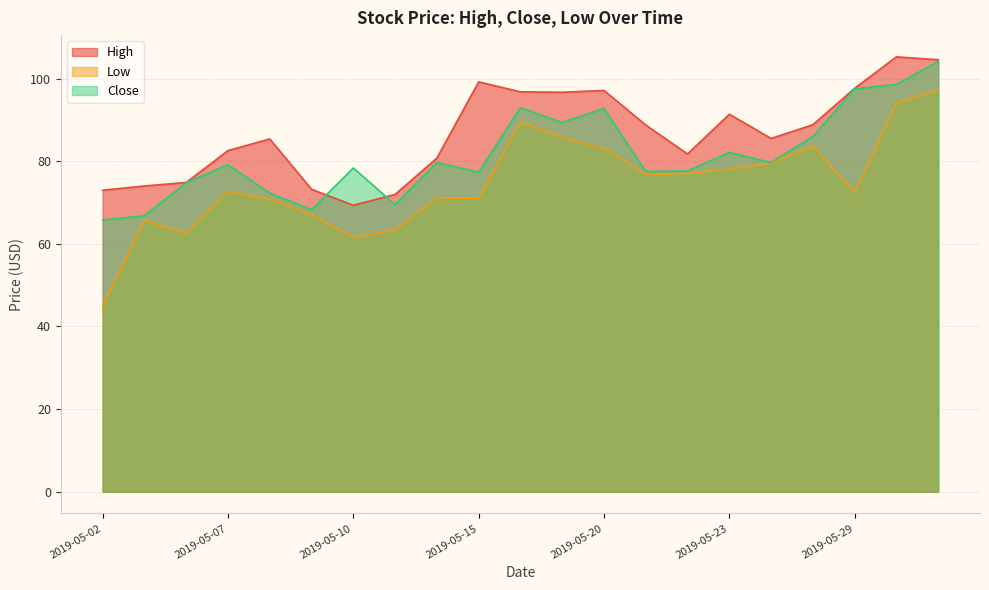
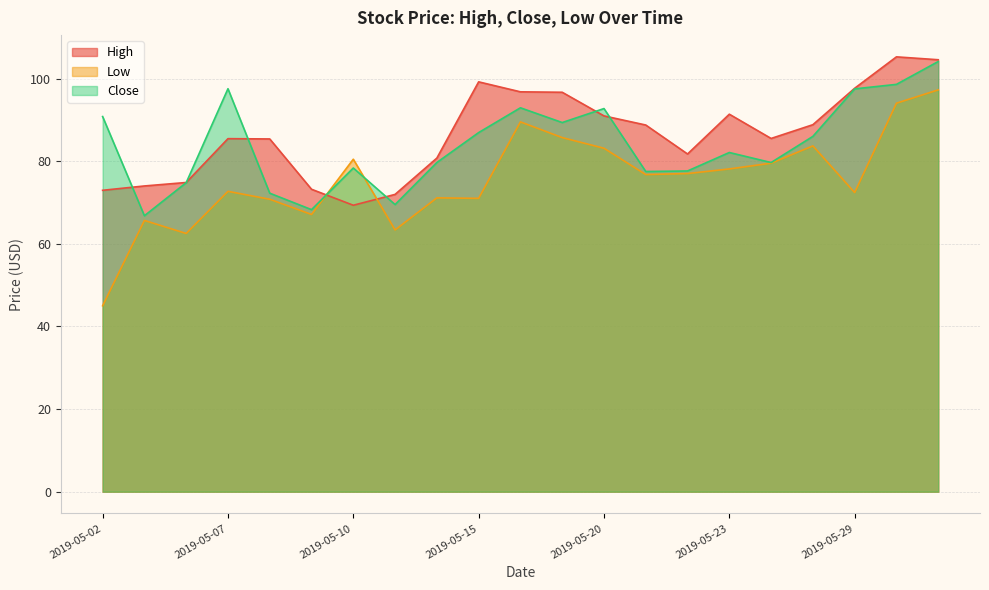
Close, 2019-05-02: 66 -> 91
High, 2019-05-07: 83 -> 85
Close, 2019-05-07: 79 -> 98
Low, 2019-05-10: 62 -> 80
Close, 2019-05-15: 77 -> 87
High, 2019-05-20: 97 -> 91
